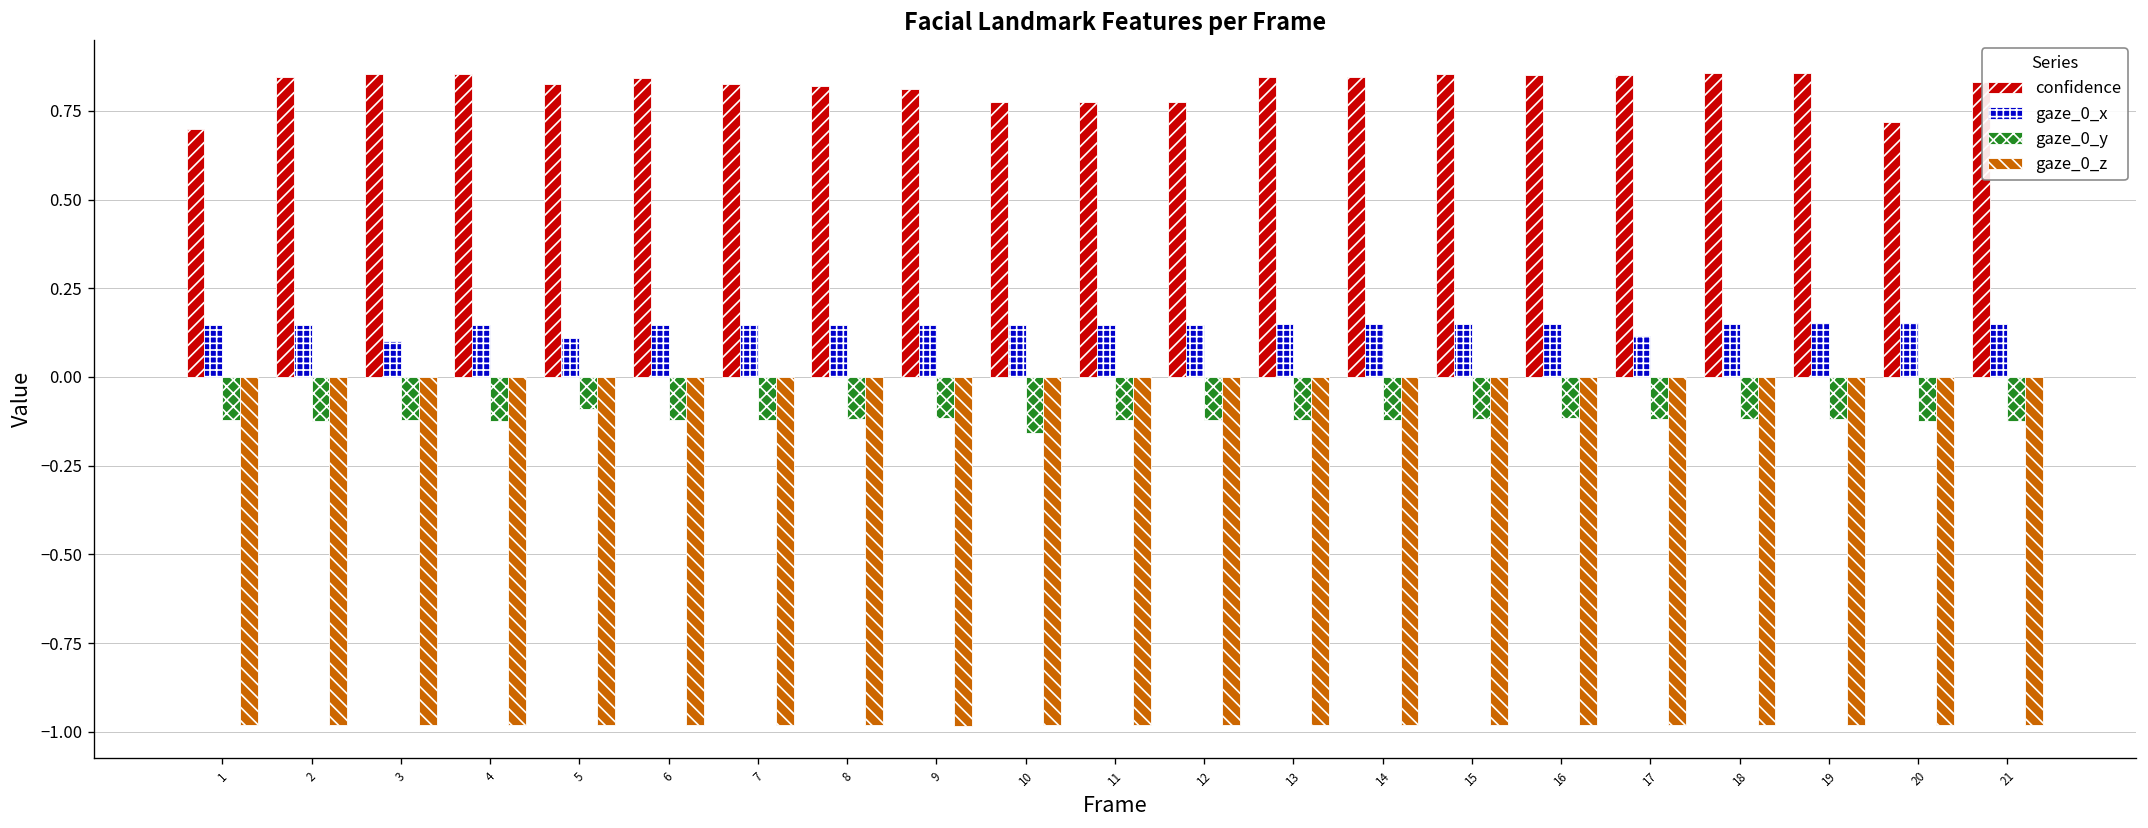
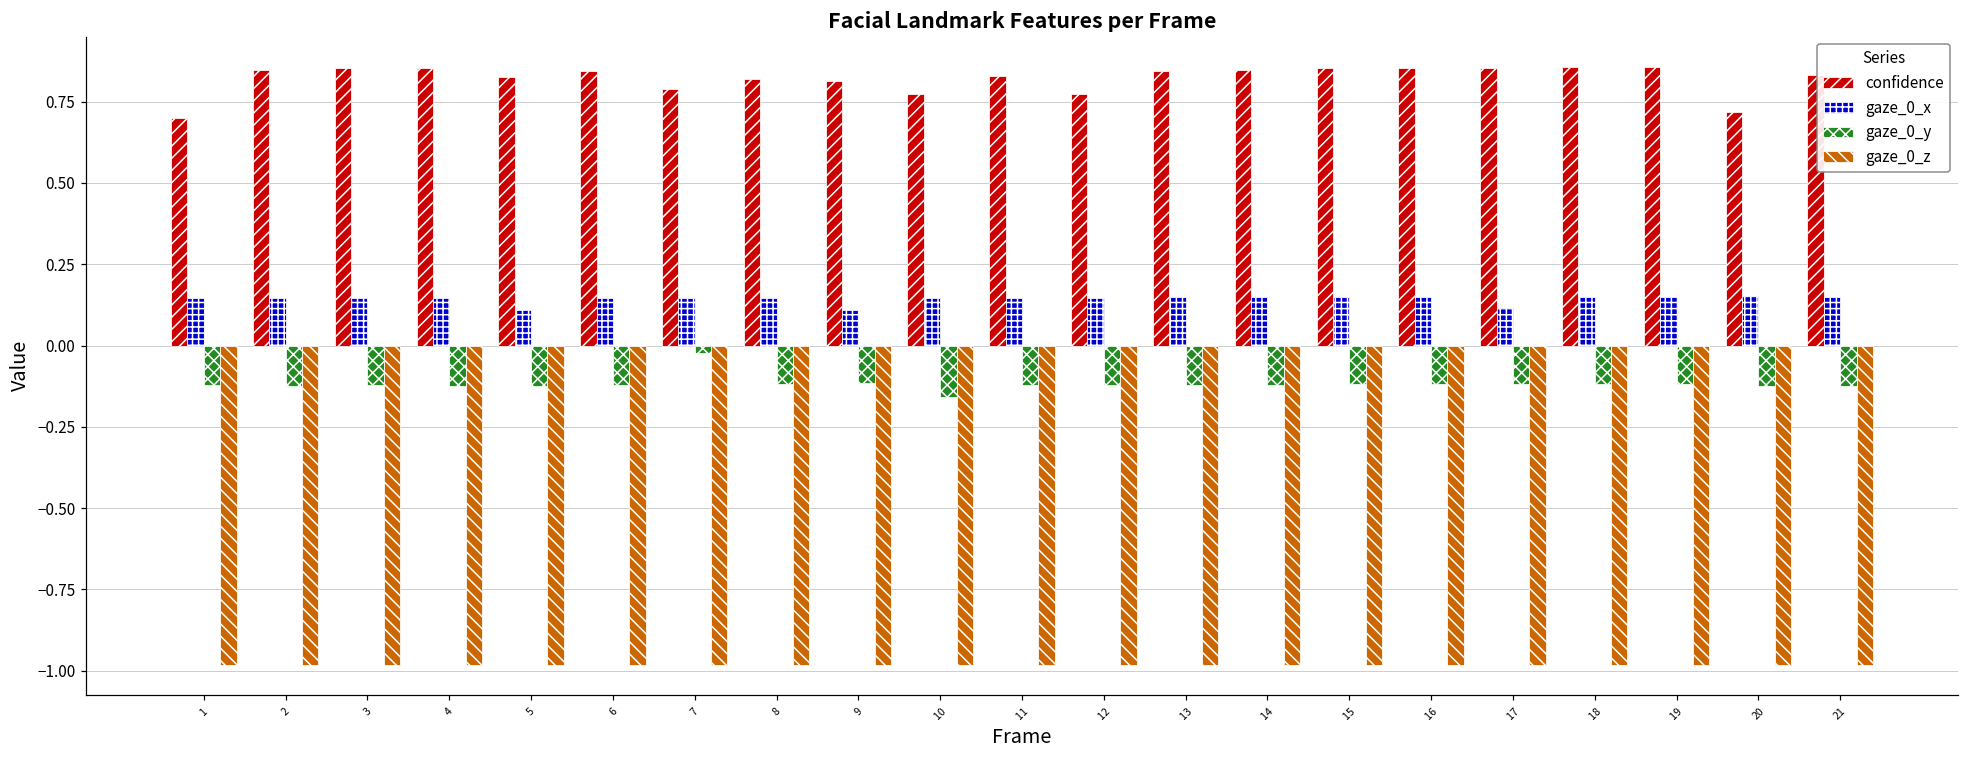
gaze_0_x, 3: 0.10 -> 0.15
gaze_0_y, 5: -0.09 -> -0.12
confidence, 7: 0.82 -> 0.79
gaze_0_y, 7: -0.12 -> -0.02
gaze_0_x, 9: 0.15 -> 0.11
confidence, 11: 0.78 -> 0.83
